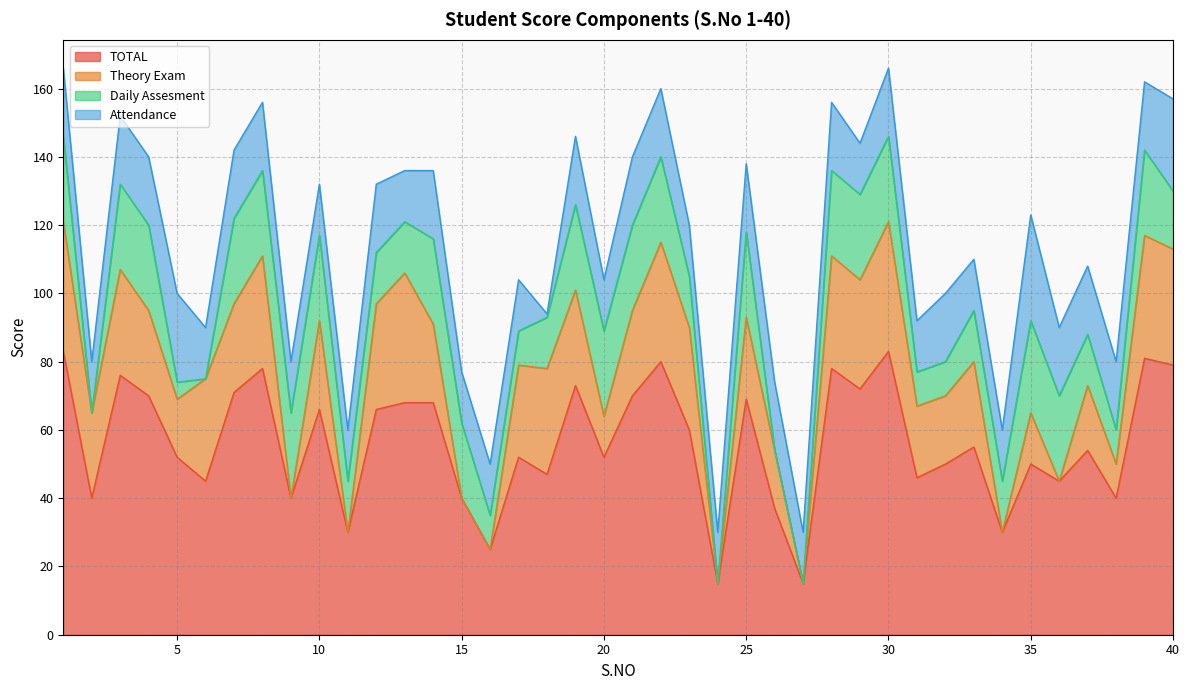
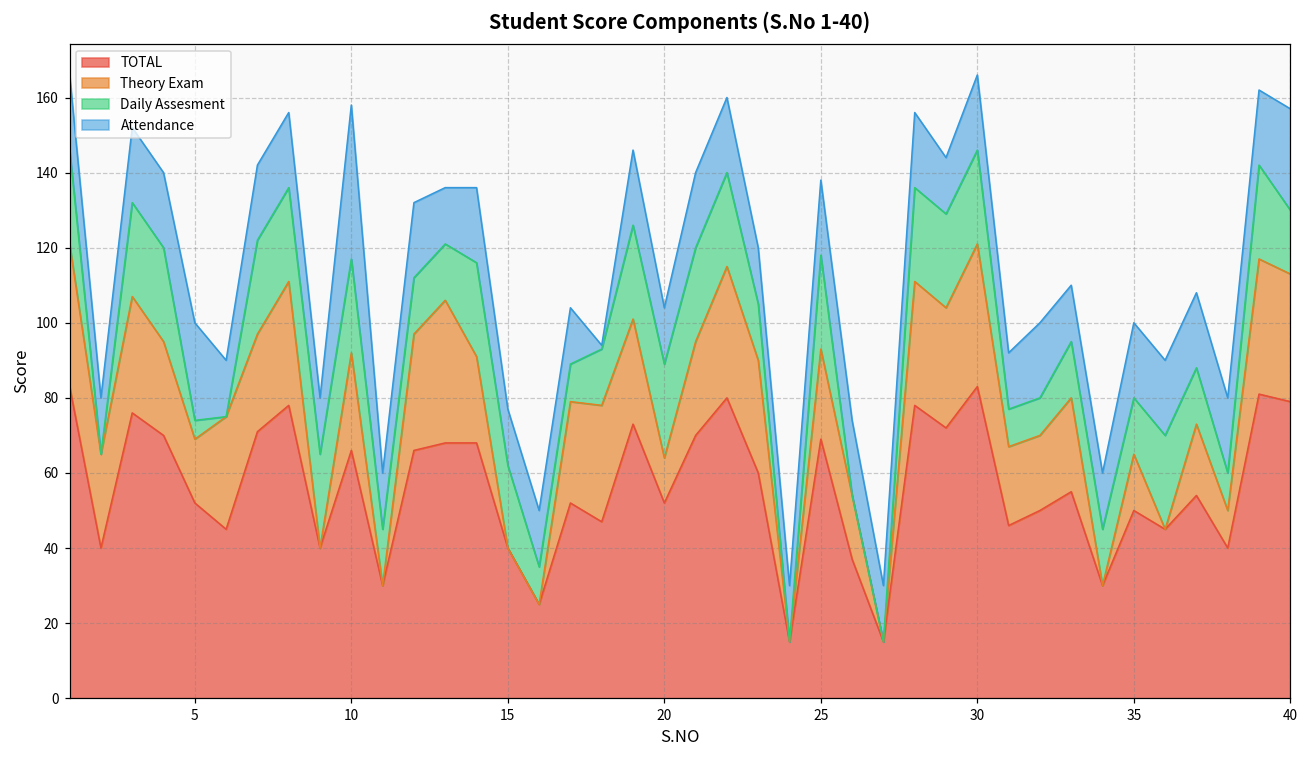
Attendance, 10: 15 -> 41
Daily Assesment, 35: 27 -> 15
Attendance, 35: 31 -> 20
